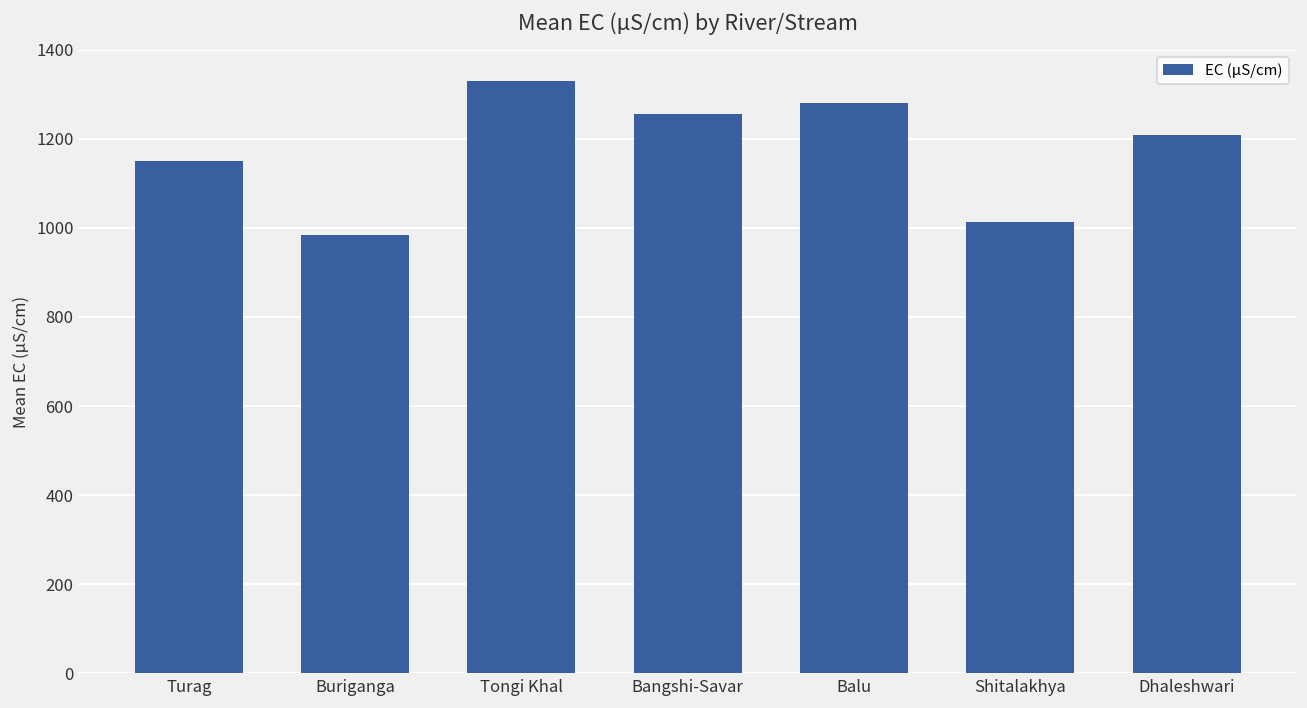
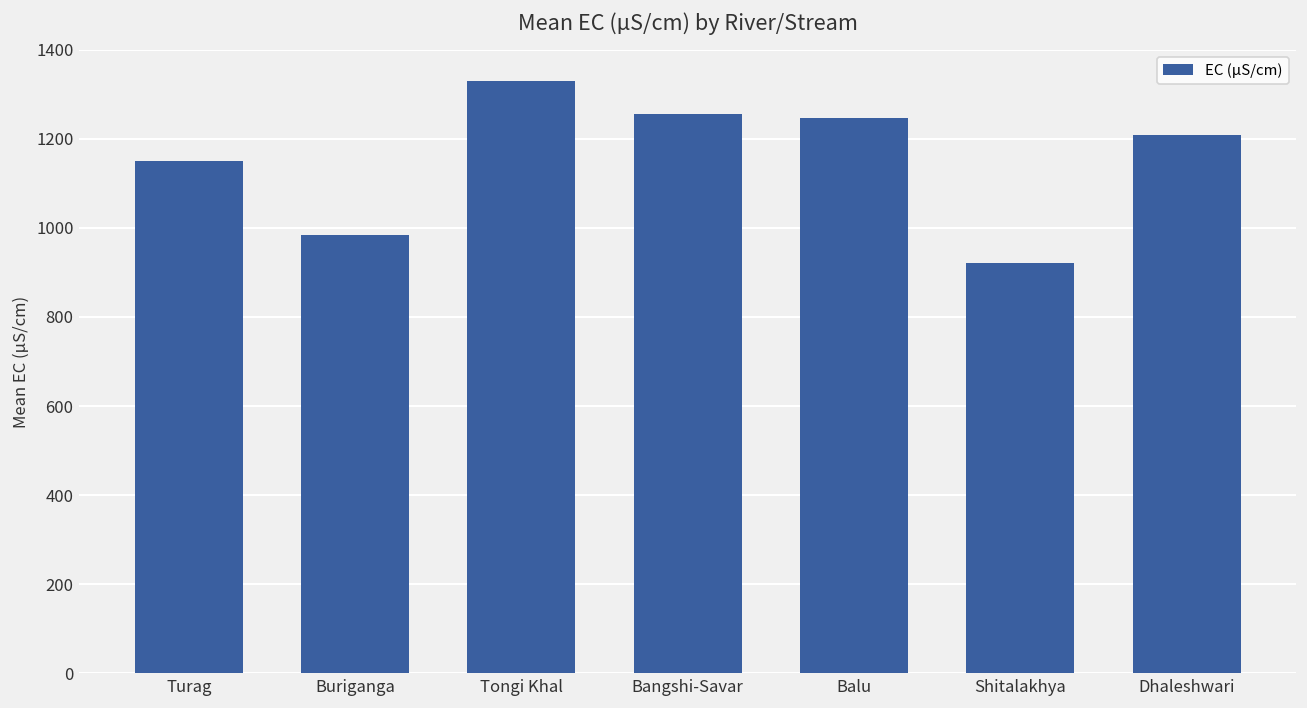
Balu: 1280 -> 1250
Shitalakhya: 1010 -> 920
